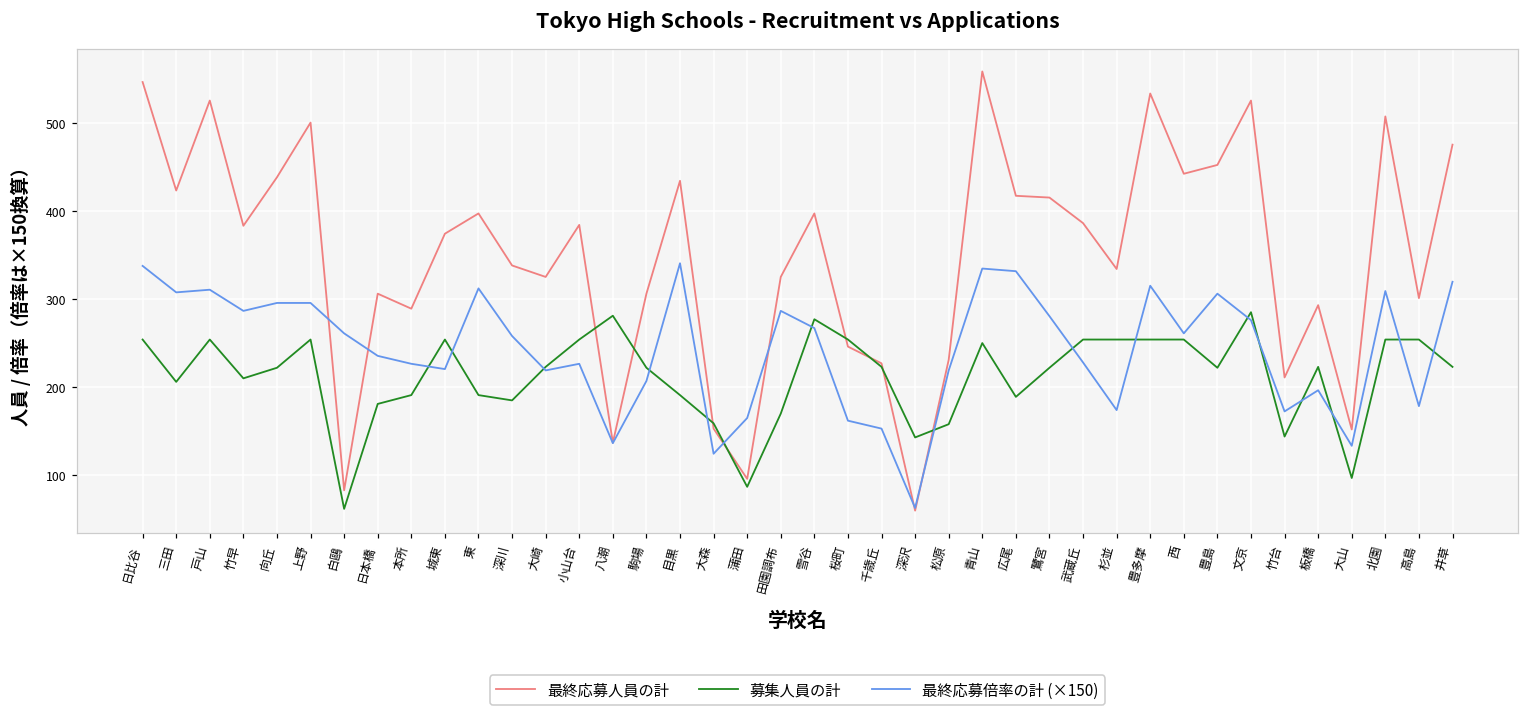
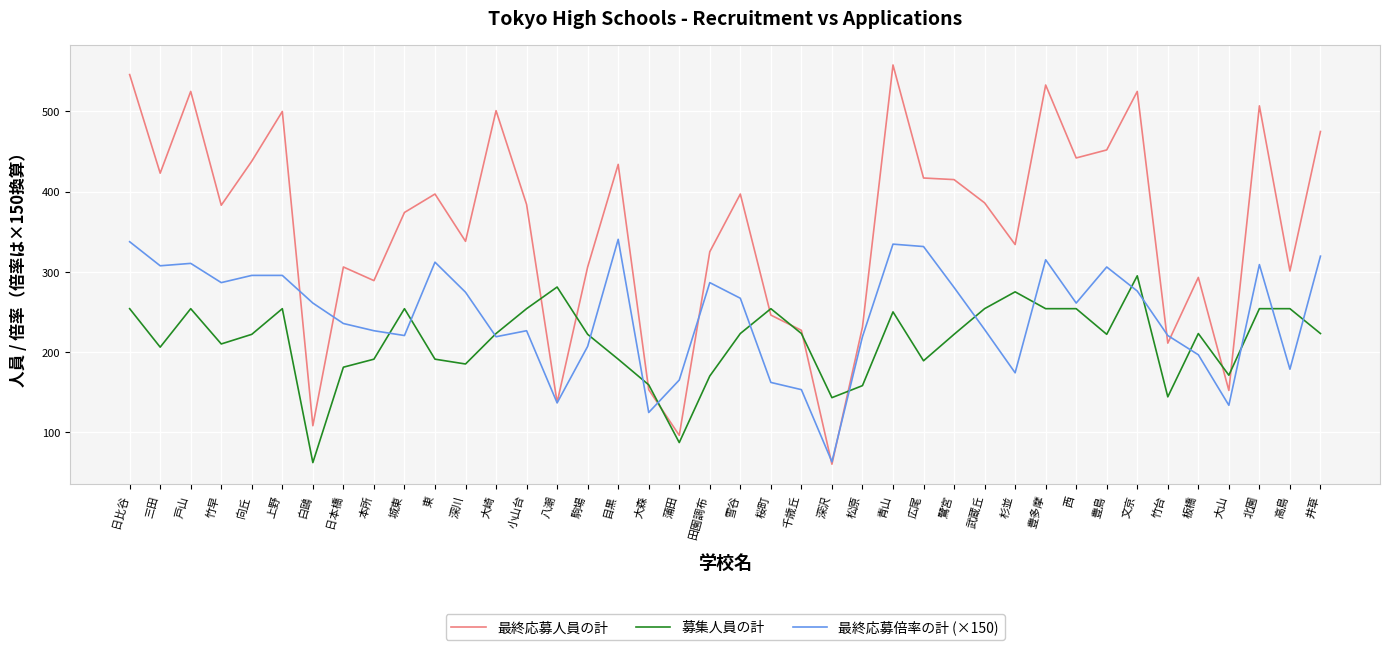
最終応募人員の計, 白鷗: 80 -> 110
最終応募倍率の計 (×150), 深川: 260 -> 270
最終応募人員の計, 大崎: 330 -> 500
募集人員の計, 雪谷: 280 -> 220
募集人員の計, 杉並: 250 -> 280
募集人員の計, 文京: 290 -> 300
最終応募倍率の計 (×150), 竹台: 170 -> 220
募集人員の計, 大山: 100 -> 170
